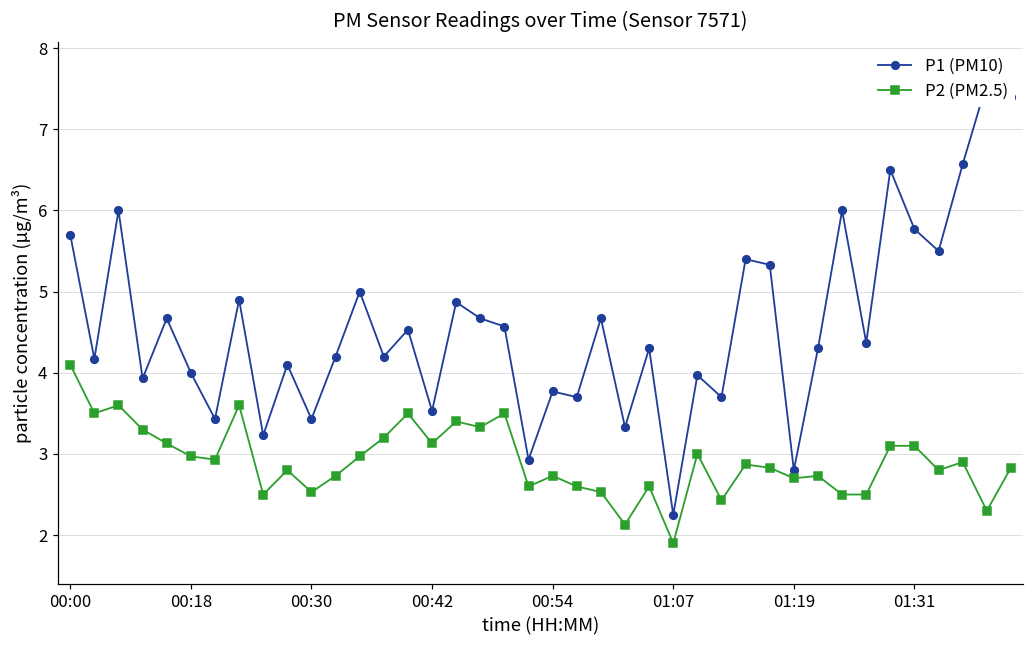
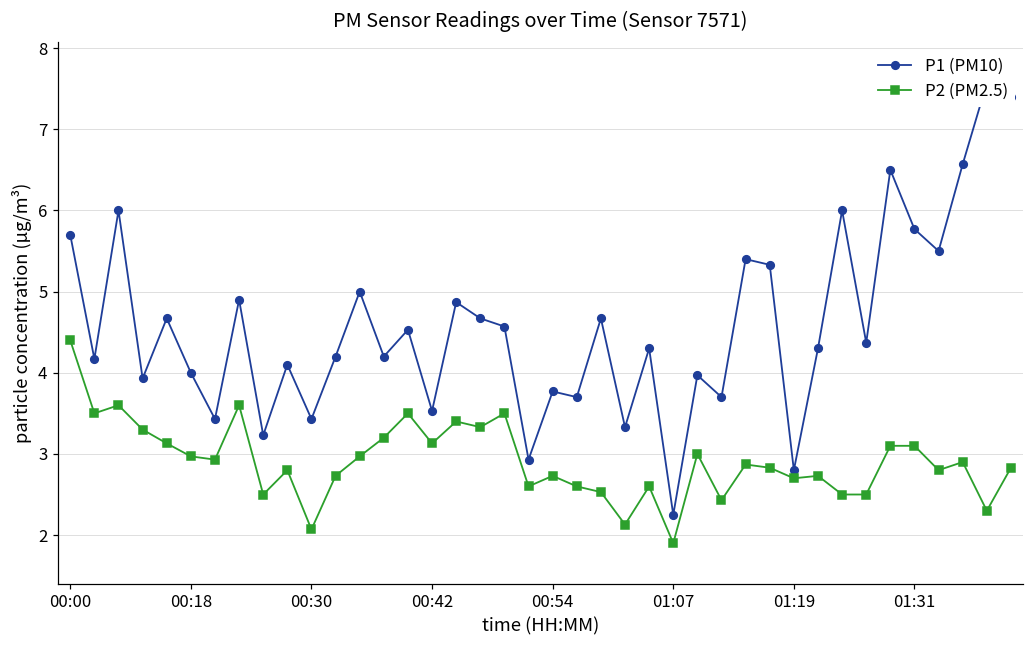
P2 (PM2.5), 00:00: 4.1 -> 4.4
P2 (PM2.5), 00:30: 2.5 -> 2.1
